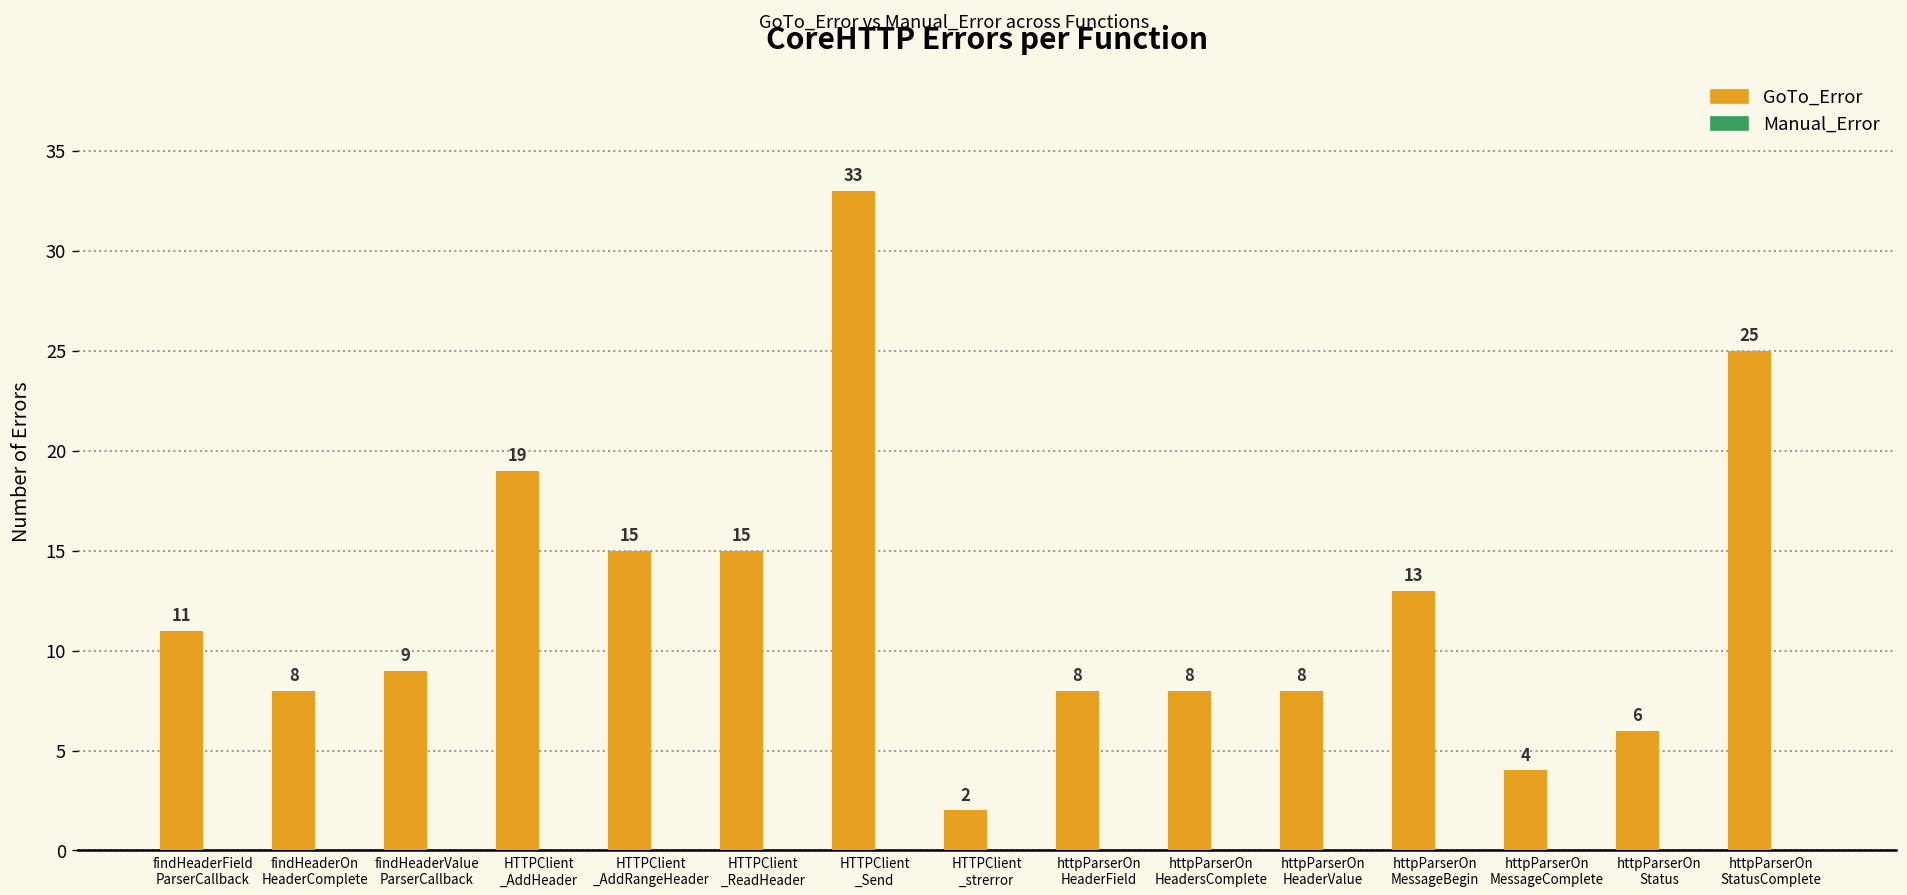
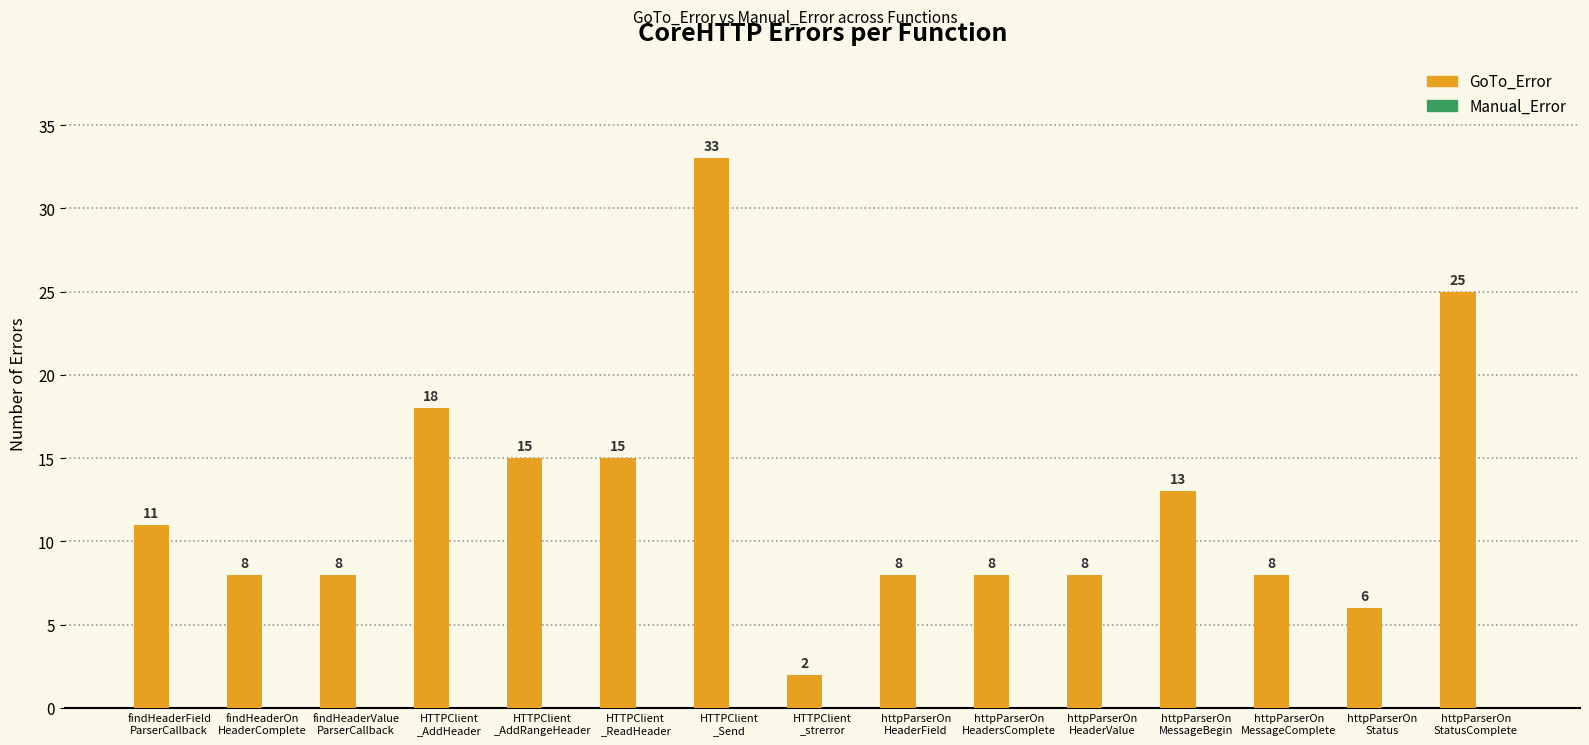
GoTo_Error, findHeaderValue ParserCallback: 9 -> 8
GoTo_Error, HTTPClient _AddHeader: 19 -> 18
GoTo_Error, httpParserOn MessageComplete: 4 -> 8
